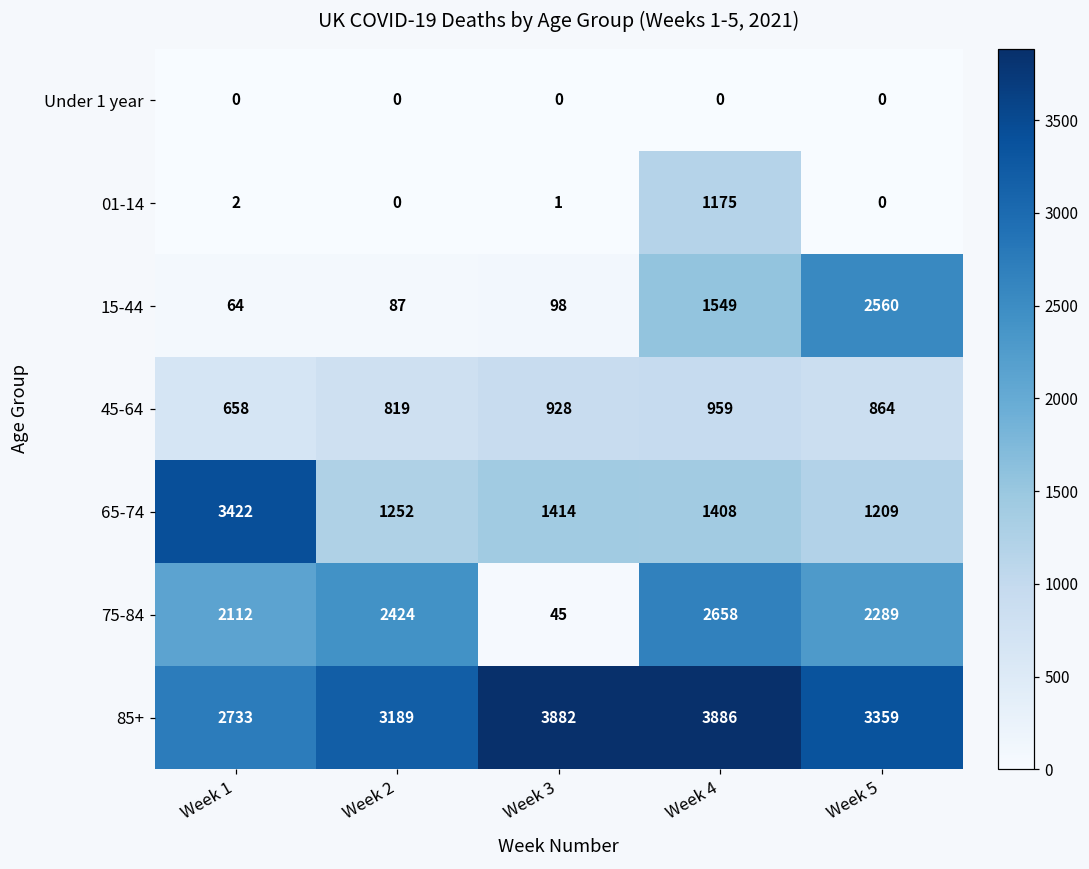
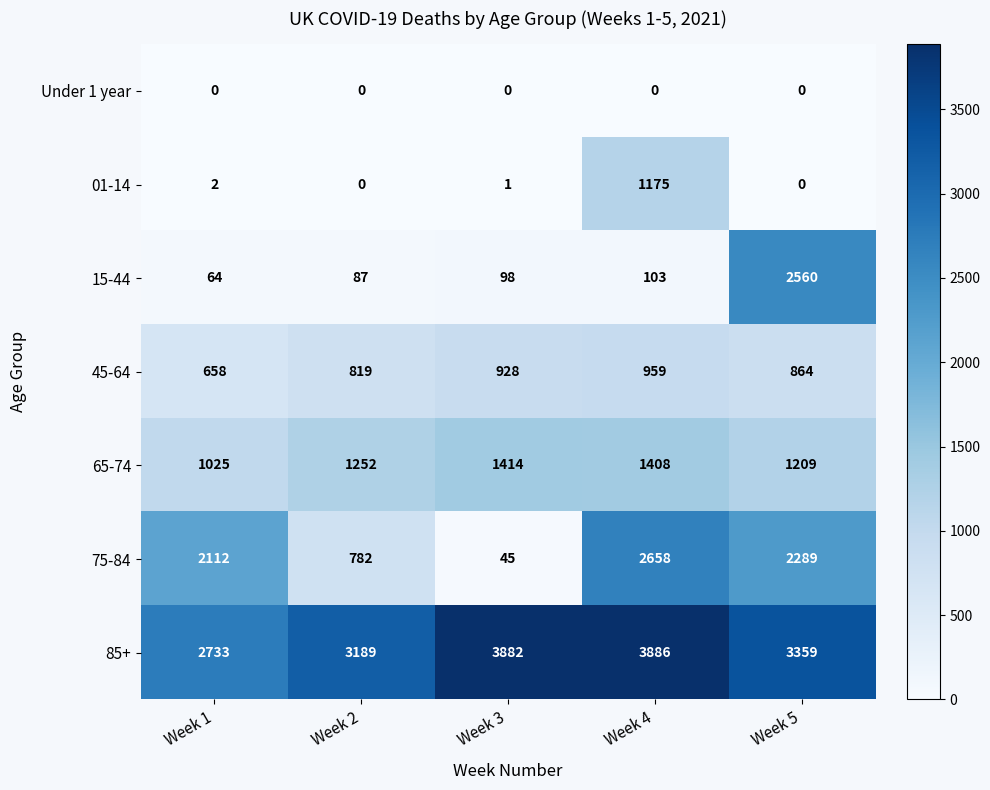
15-44, Week 4: 1549 -> 103
65-74, Week 1: 3422 -> 1025
75-84, Week 2: 2424 -> 782
